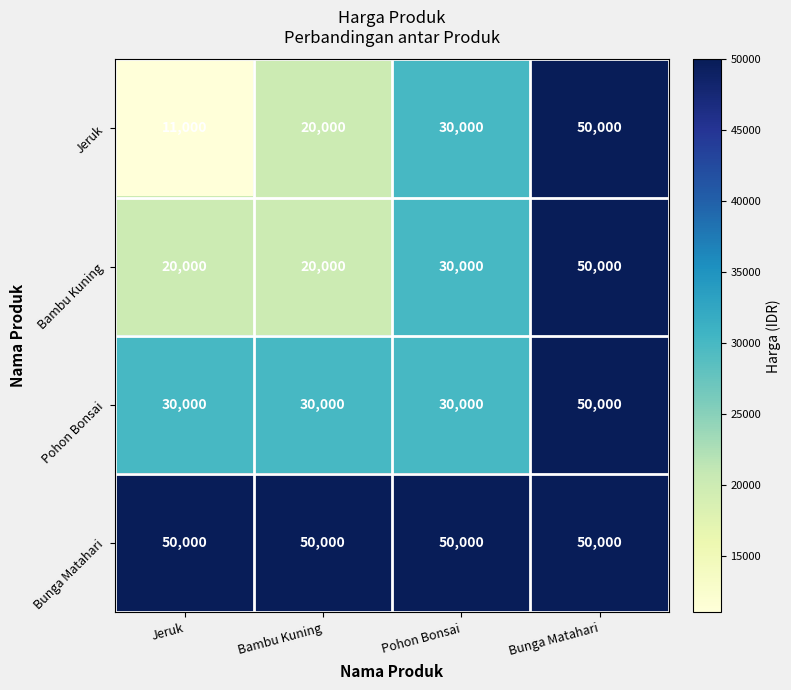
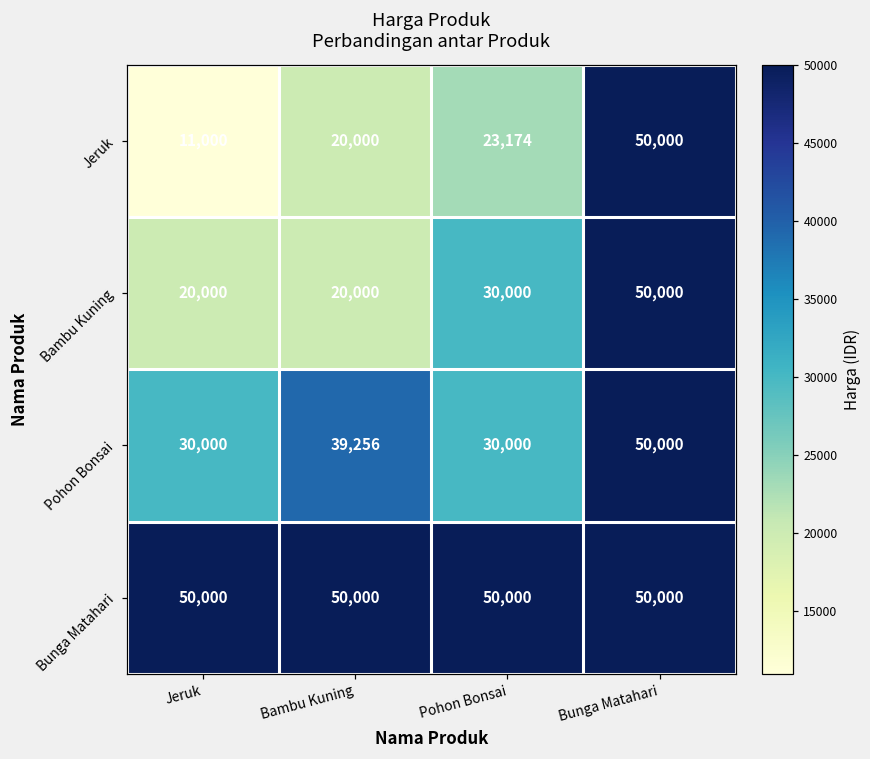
Jeruk, Pohon Bonsai: 30,000 -> 23,174
Pohon Bonsai, Bambu Kuning: 30,000 -> 39,256
